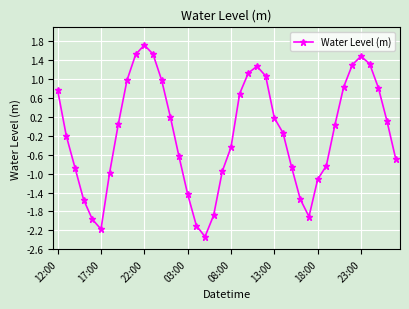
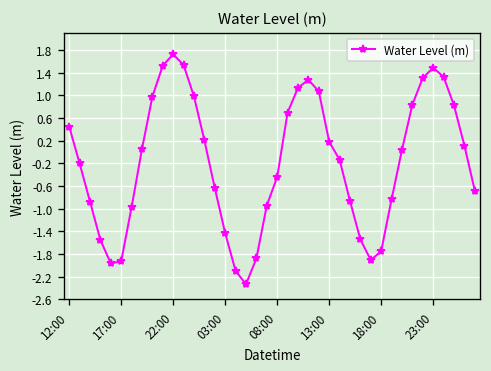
12:00: 0.8 -> 0.4
17:00: -2.2 -> -1.9
18:00: -1.1 -> -1.8
